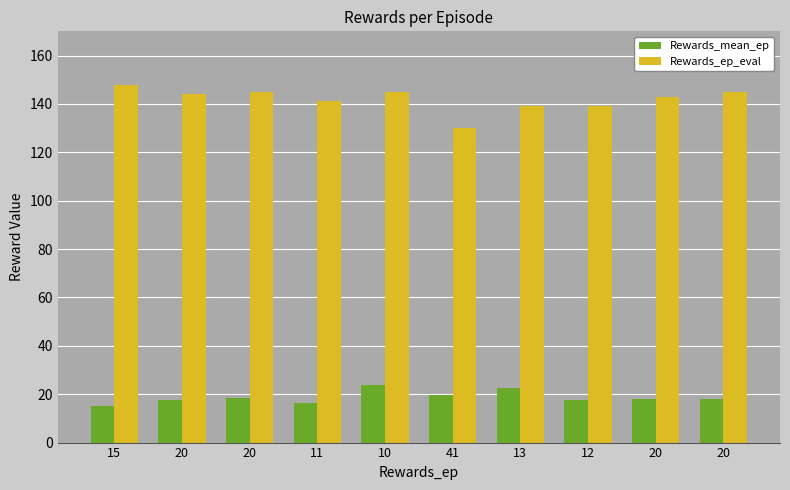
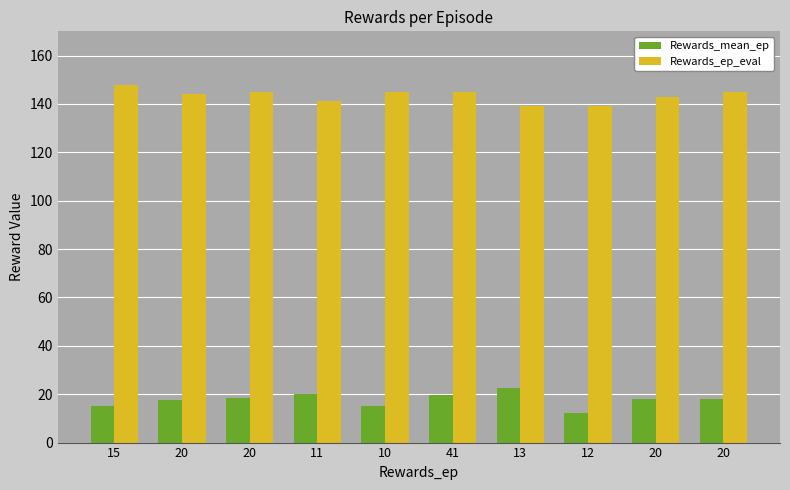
Rewards_mean_ep, 11: 17 -> 20
Rewards_mean_ep, 10: 24 -> 15
Rewards_ep_eval, 41: 130 -> 145
Rewards_mean_ep, 12: 18 -> 12
